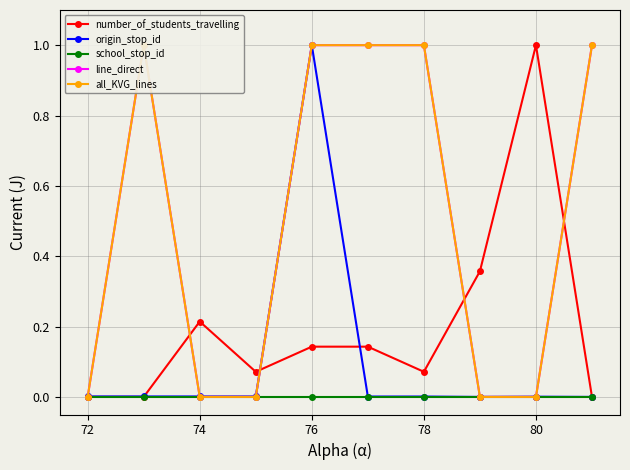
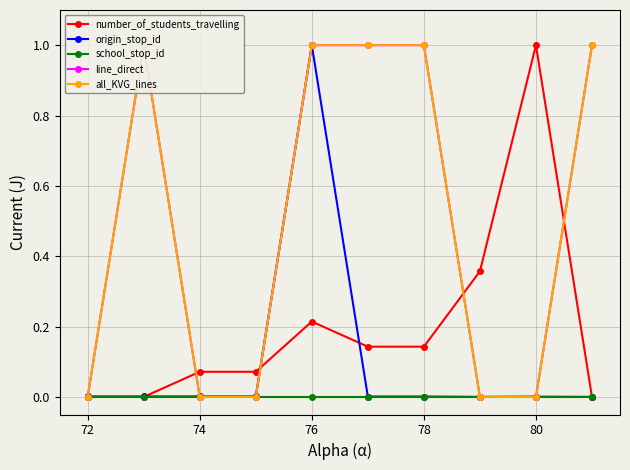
number_of_students_travelling, 74: 0.21 -> 0.07
number_of_students_travelling, 76: 0.14 -> 0.21
number_of_students_travelling, 78: 0.07 -> 0.14
